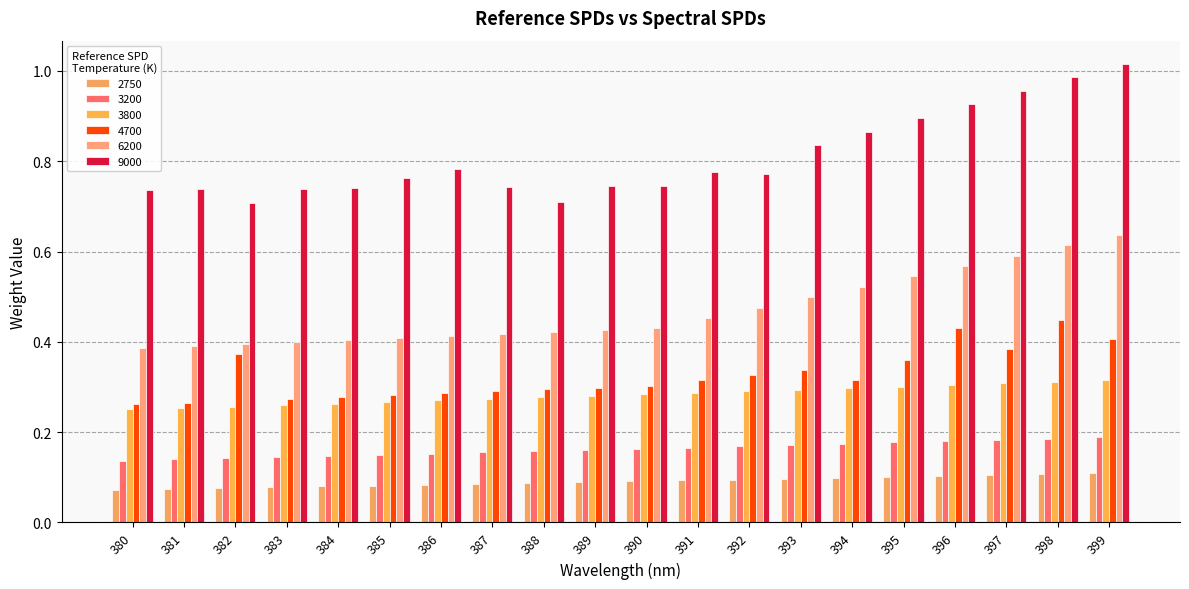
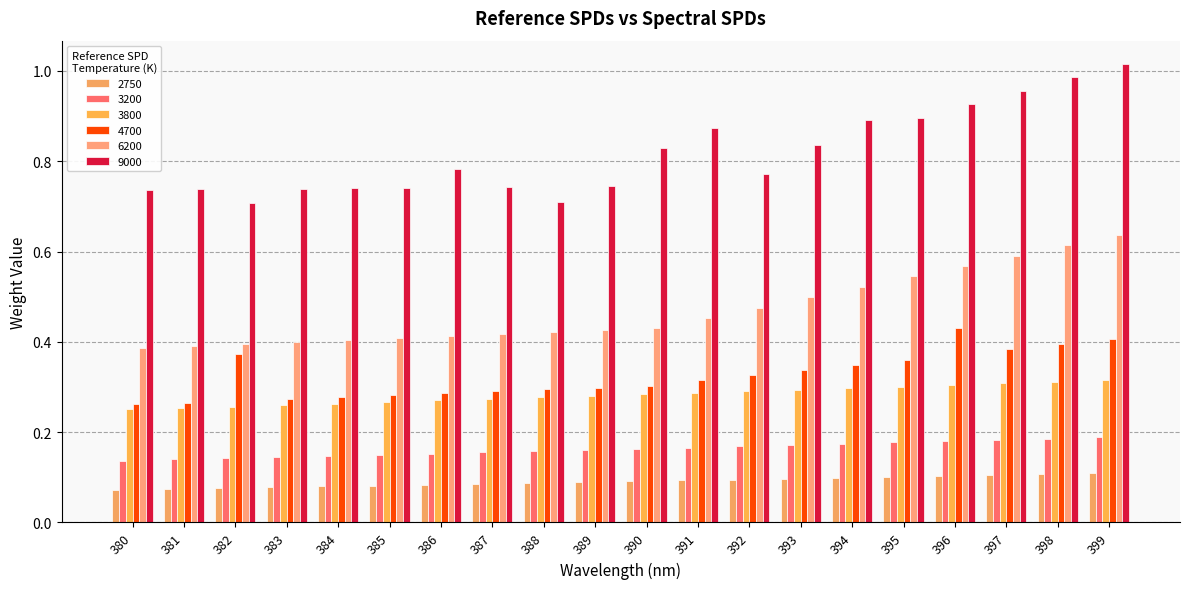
9000, 385: 0.76 -> 0.74
9000, 390: 0.75 -> 0.83
9000, 391: 0.78 -> 0.87
4700, 394: 0.32 -> 0.35
9000, 394: 0.87 -> 0.89
4700, 398: 0.45 -> 0.40
